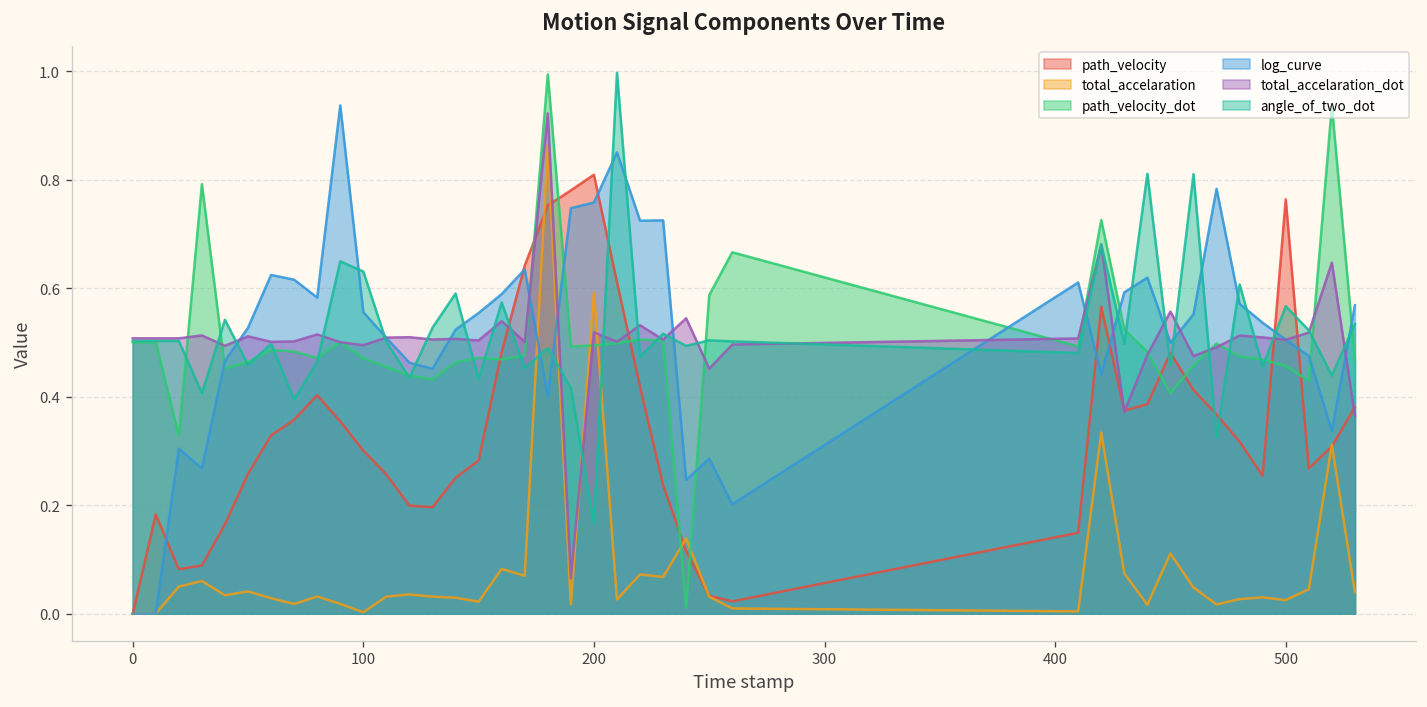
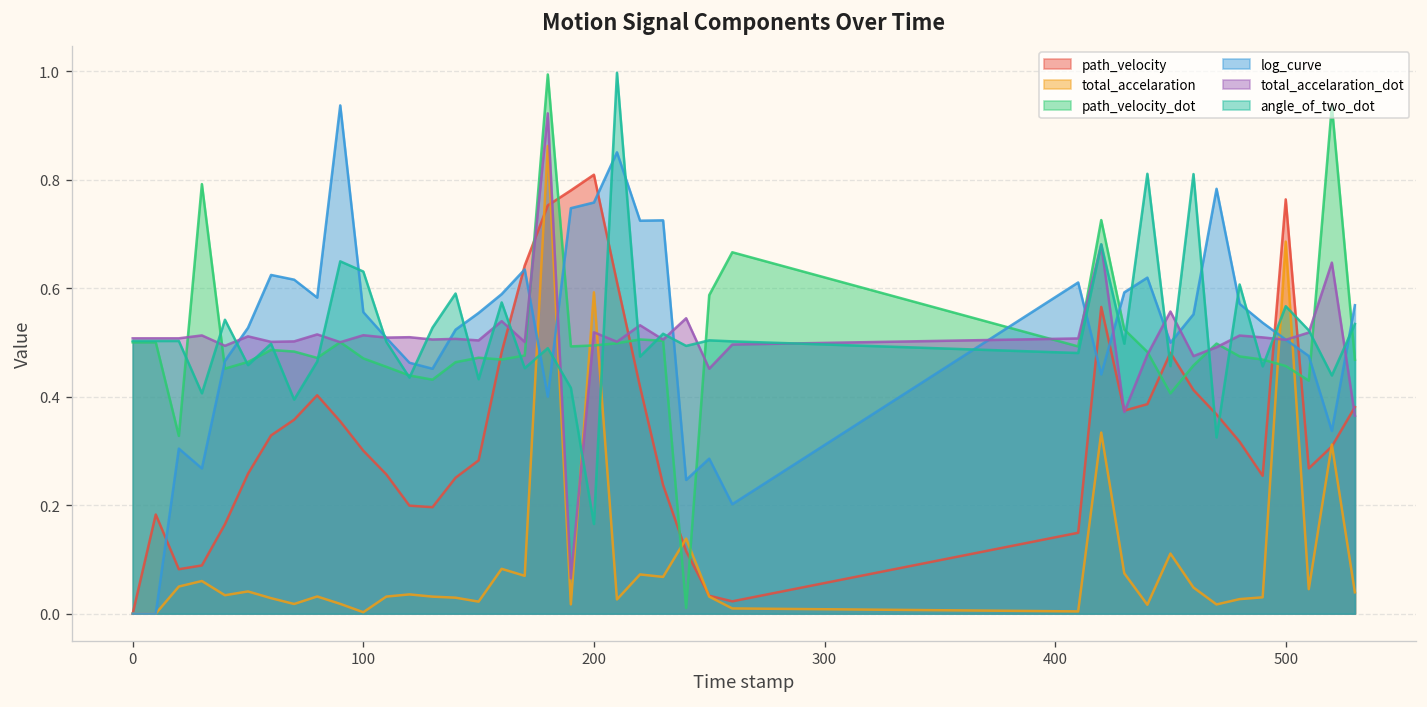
total_accelaration_dot, 100: 0.49 -> 0.51
total_accelaration, 500: 0.02 -> 0.69
